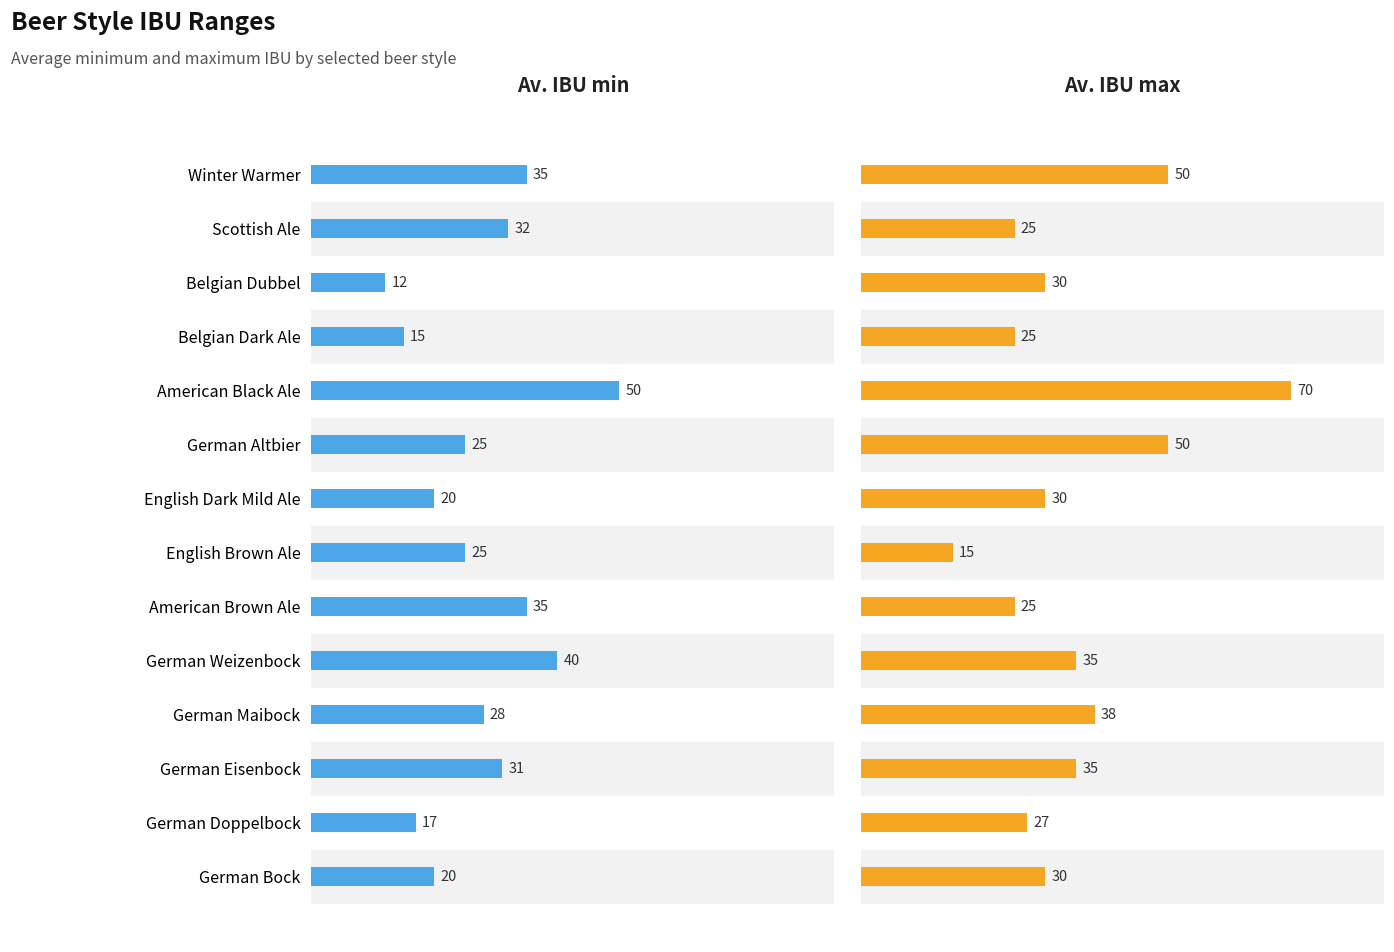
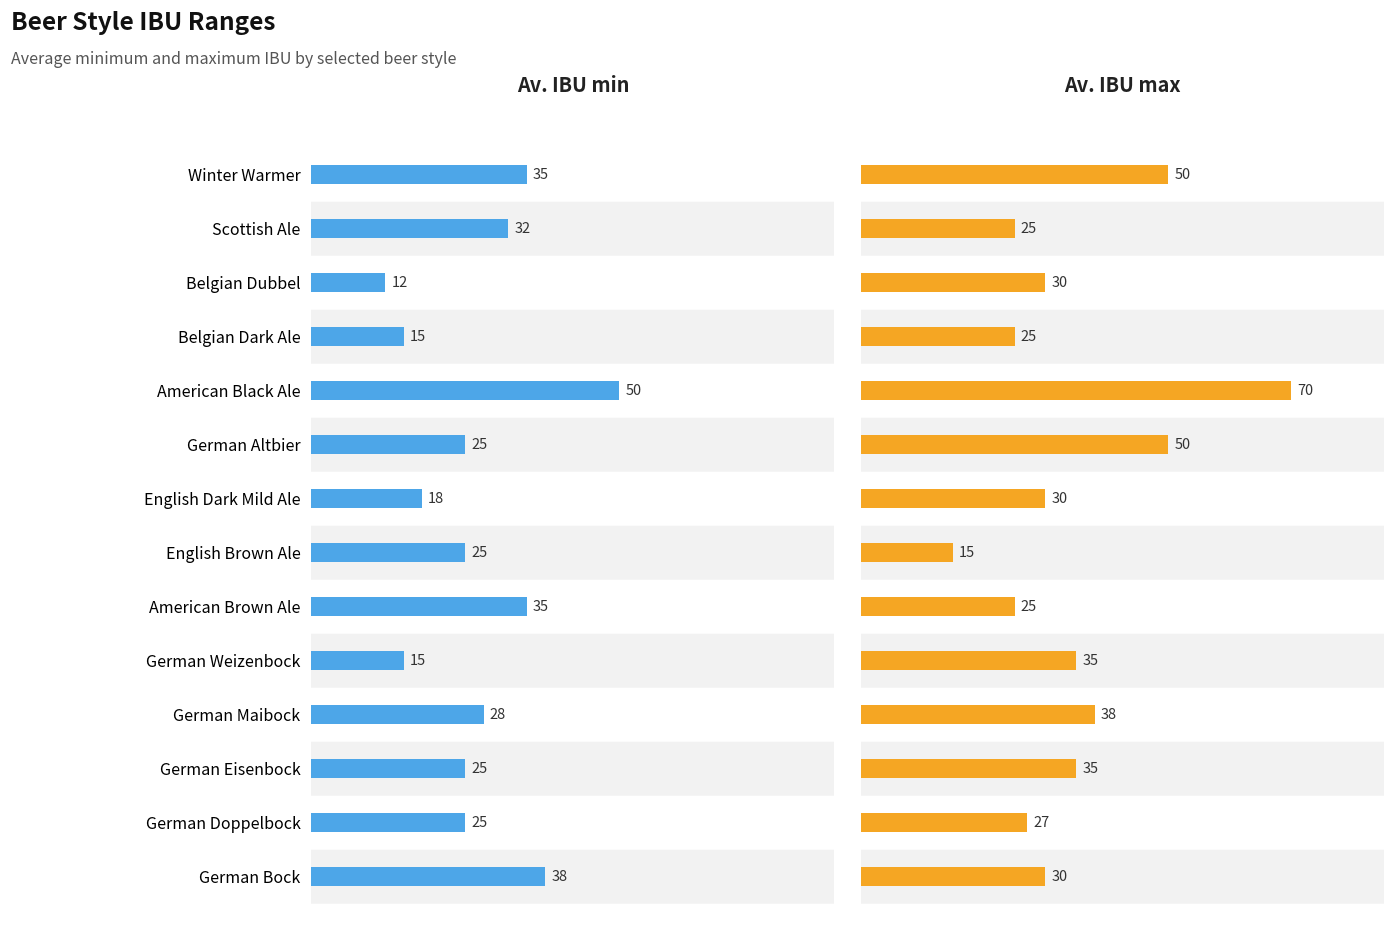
Av. IBU min, English Dark Mild Ale: 20 -> 18
Av. IBU min, German Weizenbock: 40 -> 15
Av. IBU min, German Eisenbock: 31 -> 25
Av. IBU min, German Doppelbock: 17 -> 25
Av. IBU min, German Bock: 20 -> 38
